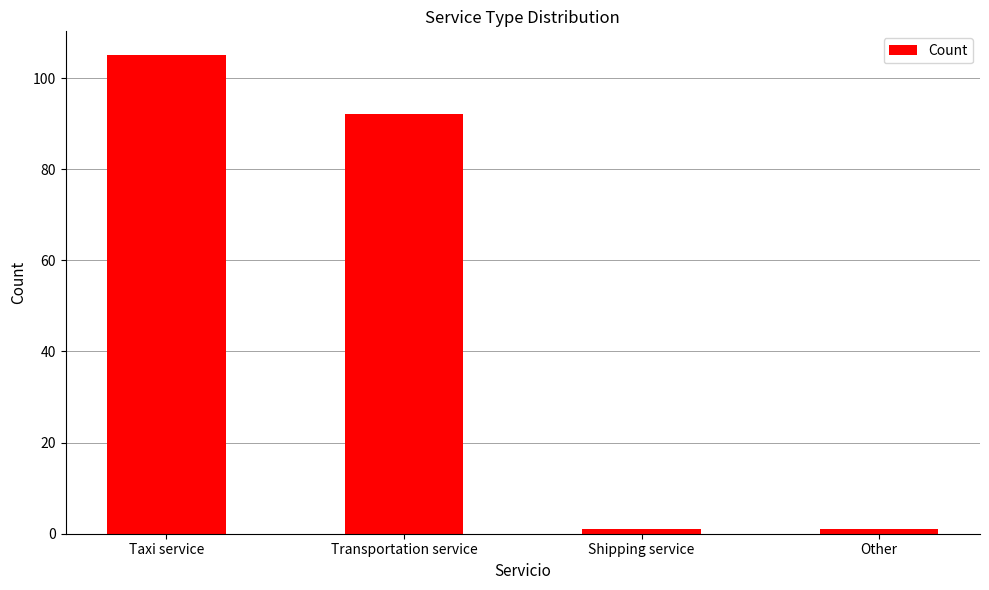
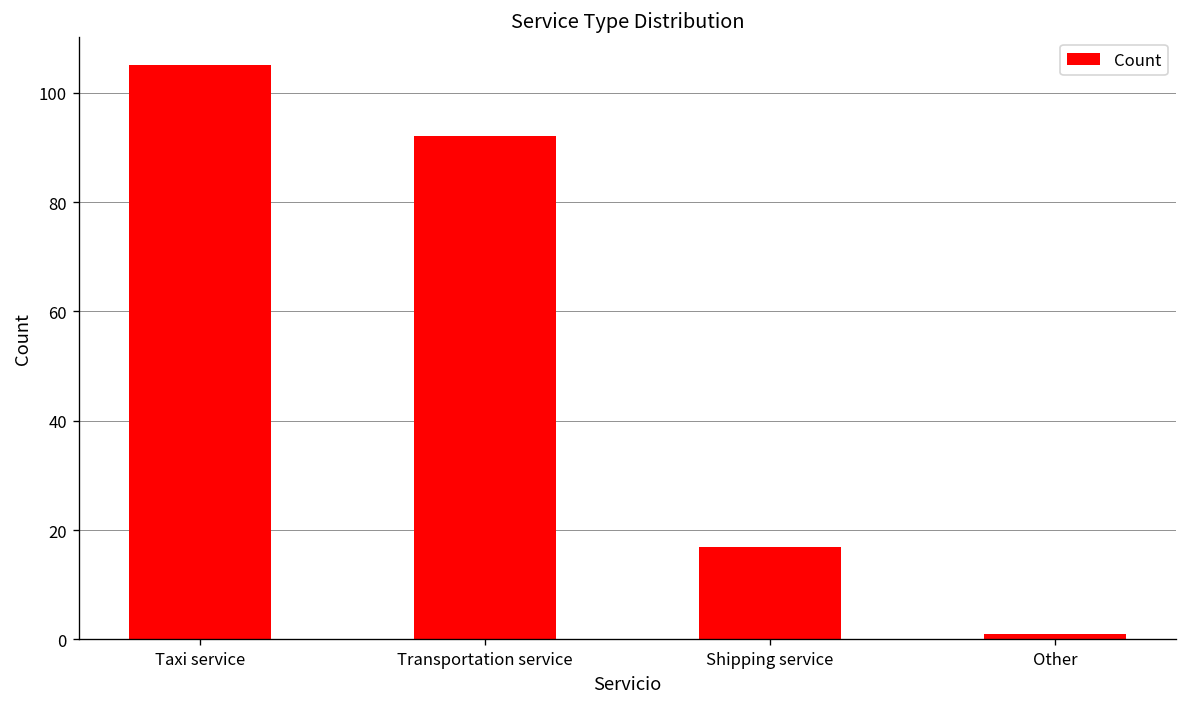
Shipping service: 1 -> 17
